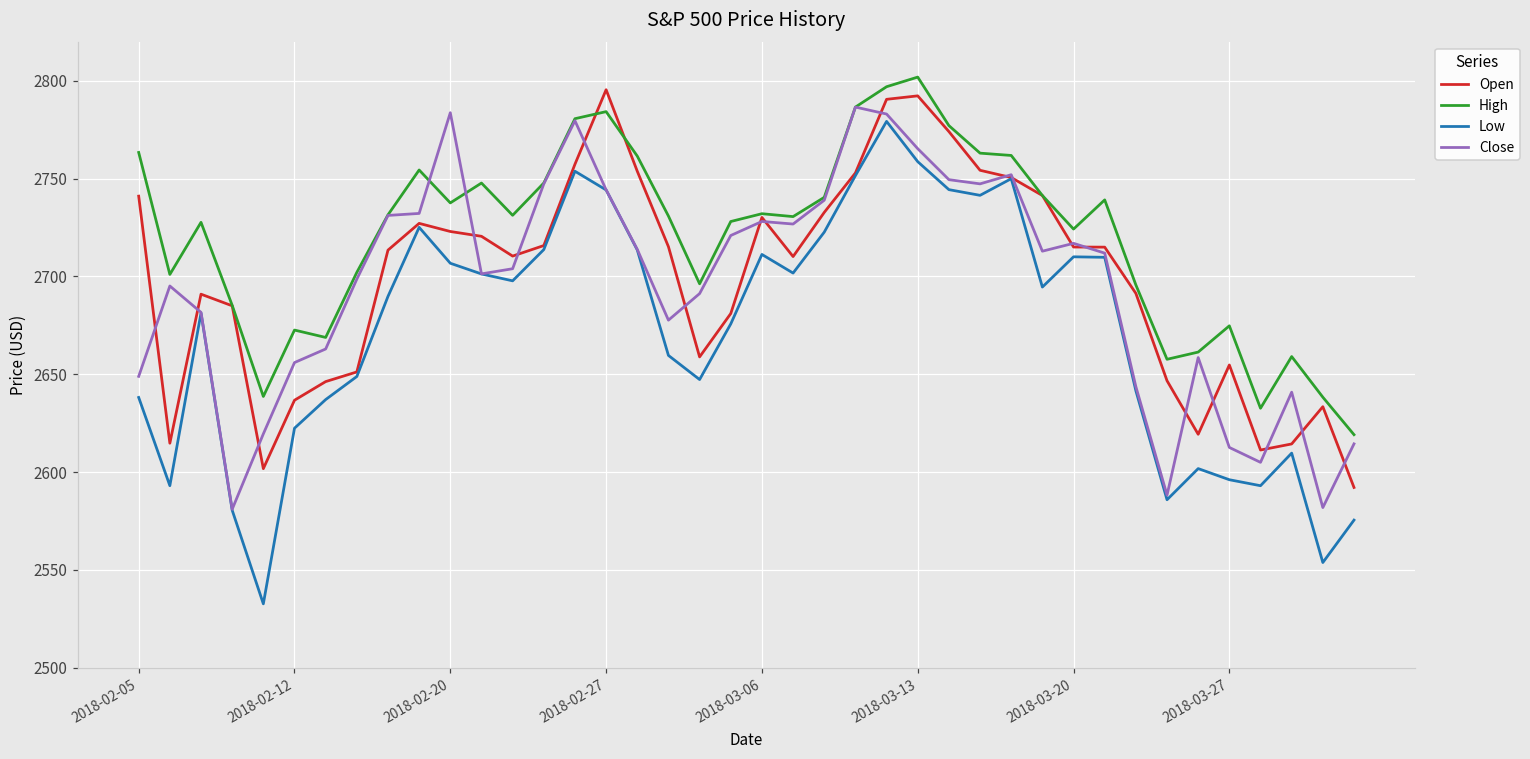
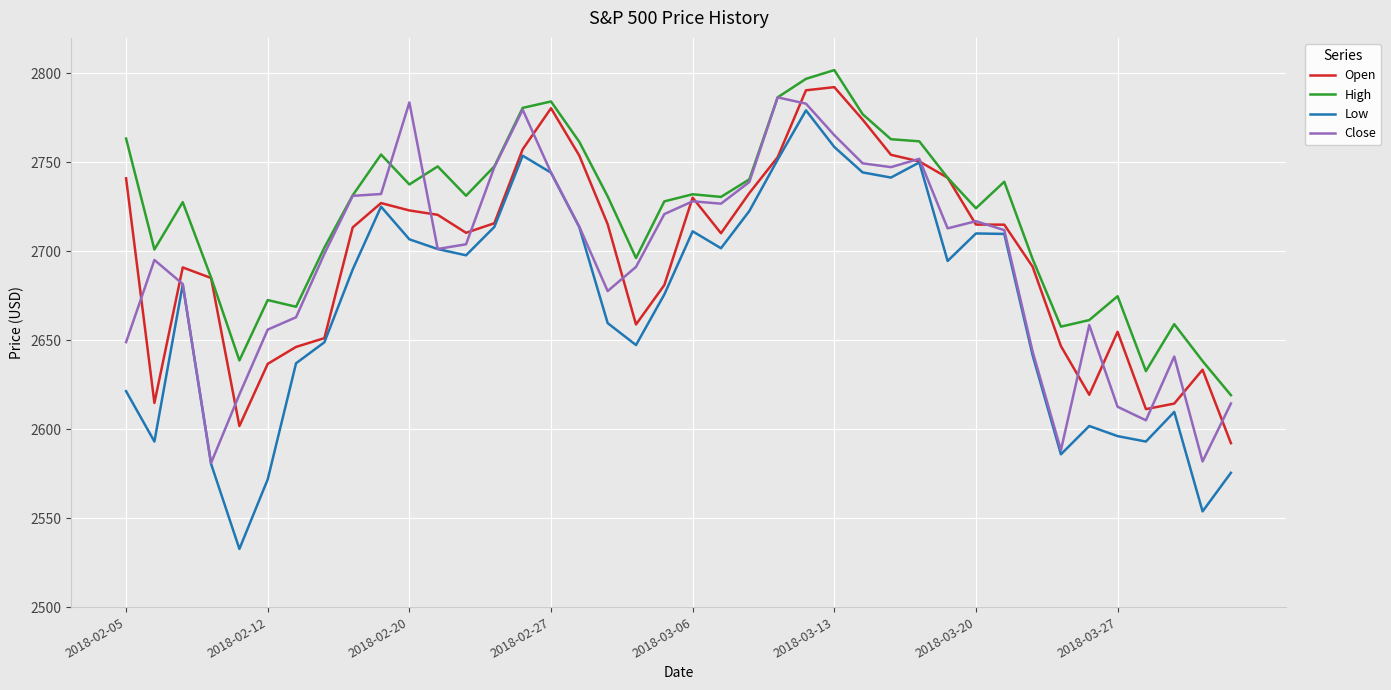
Low, 2018-02-05: 2638 -> 2621
Low, 2018-02-12: 2622 -> 2572
Open, 2018-02-27: 2795 -> 2780
